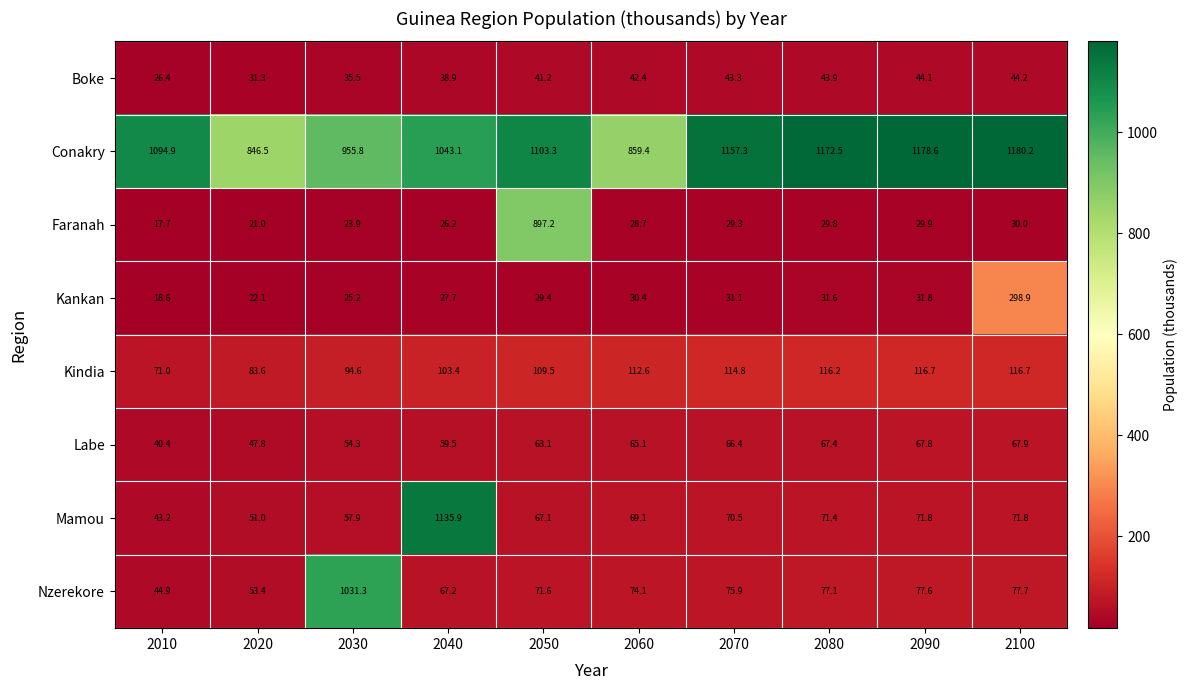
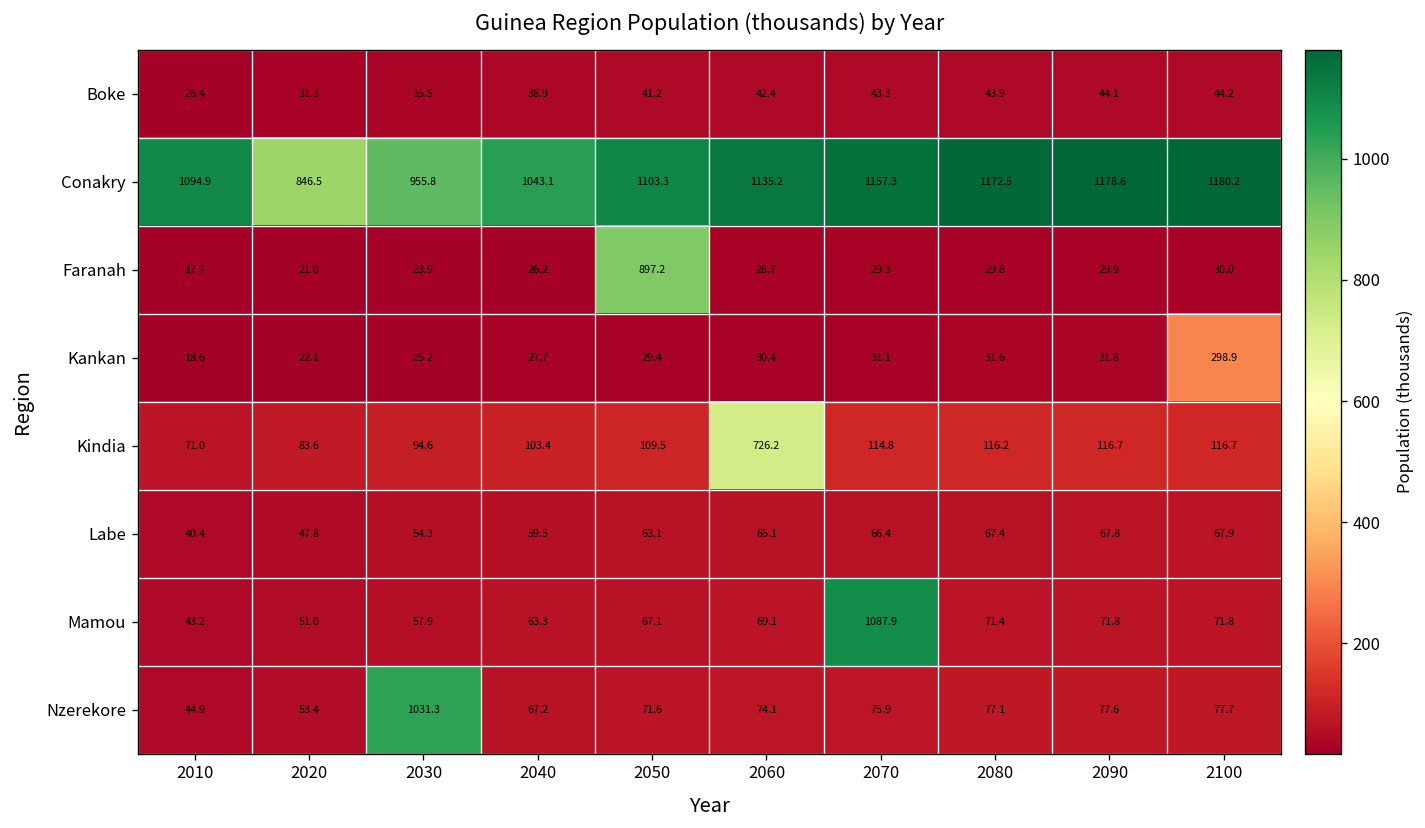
Conakry, 2060: 859.4 -> 1135.2
Kindia, 2060: 112.6 -> 726.2
Mamou, 2040: 1135.9 -> 63.3
Mamou, 2070: 70.5 -> 1087.9
